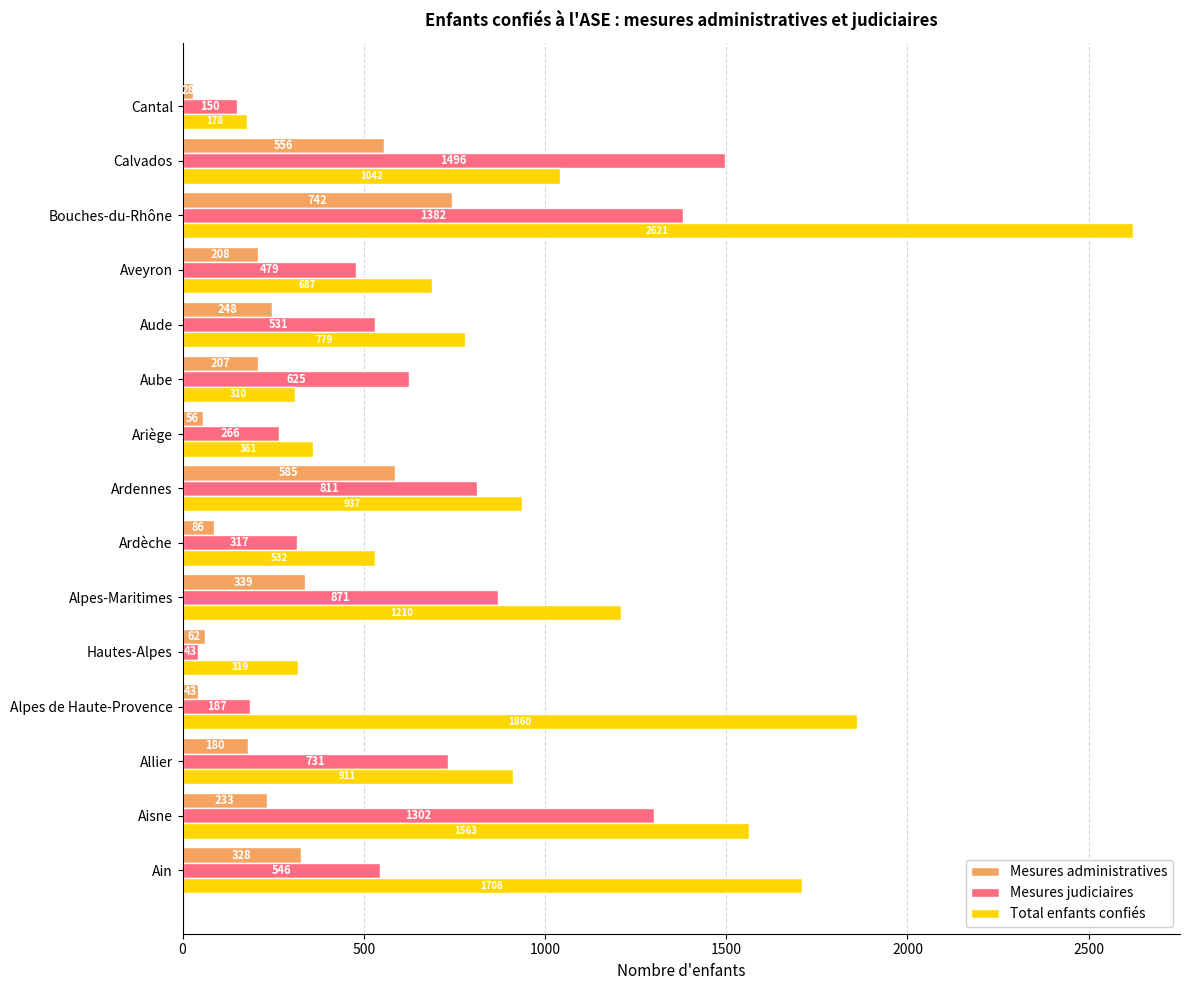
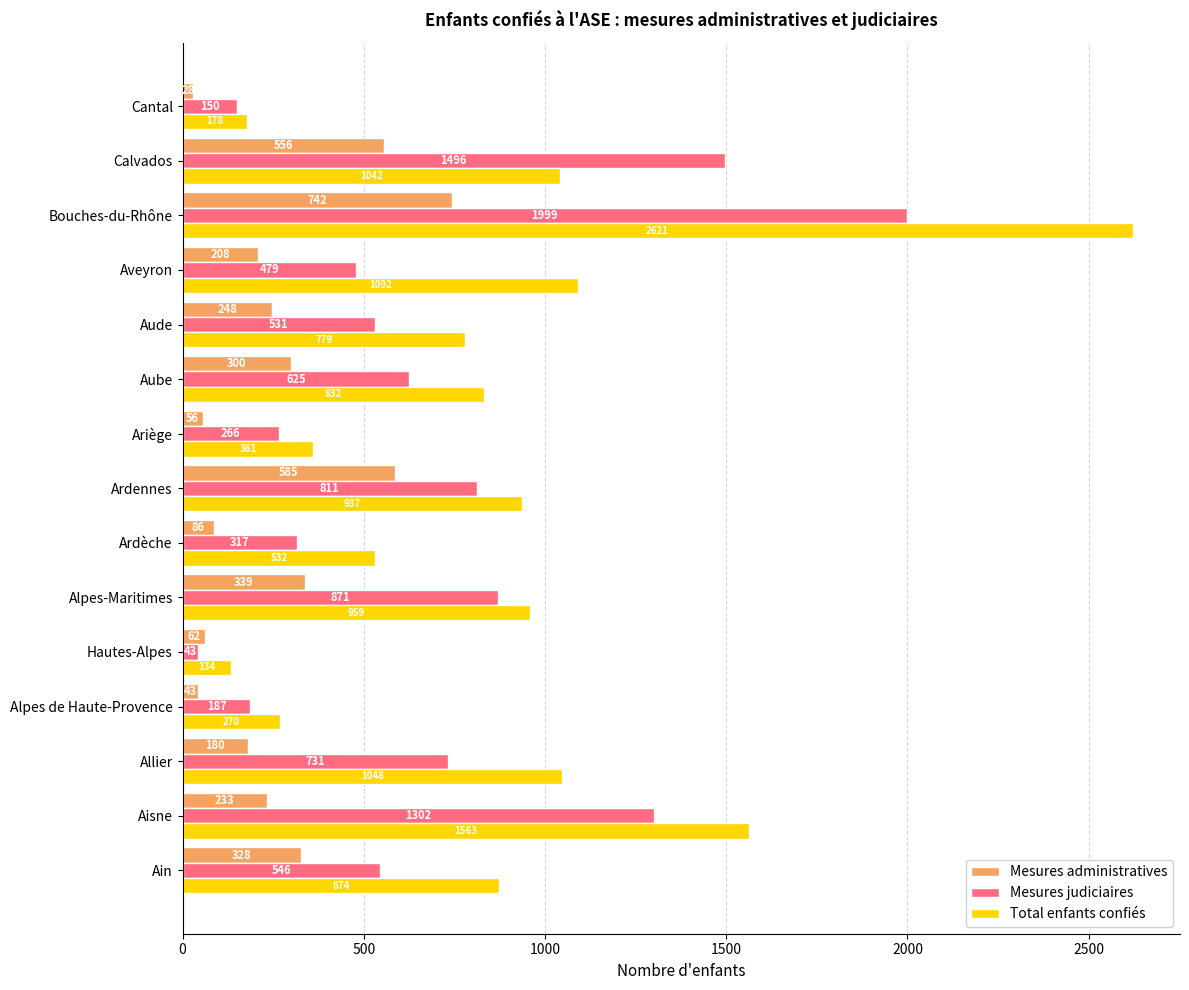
Mesures judiciaires, Bouches-du-Rhône: 1382 -> 1999
Total enfants confiés, Aveyron: 687 -> 1092
Mesures administratives, Aube: 207 -> 300
Total enfants confiés, Aube: 310 -> 832
Total enfants confiés, Alpes-Maritimes: 1210 -> 959
Total enfants confiés, Hautes-Alpes: 319 -> 134
Total enfants confiés, Alpes de Haute-Provence: 1860 -> 270
Total enfants confiés, Allier: 911 -> 1048
Total enfants confiés, Ain: 1708 -> 874
